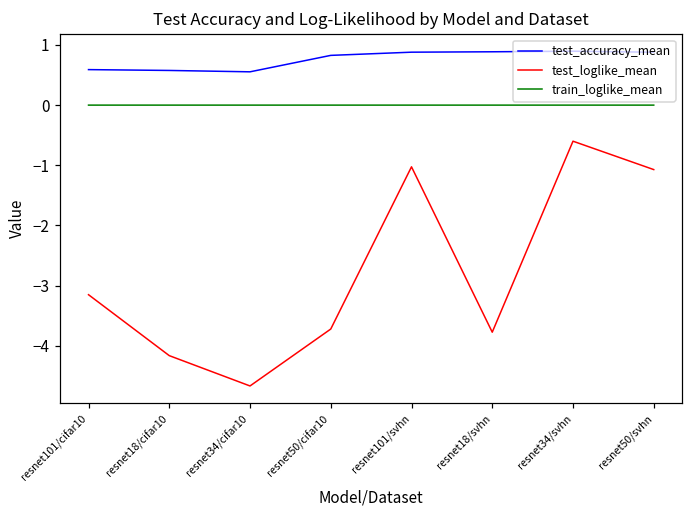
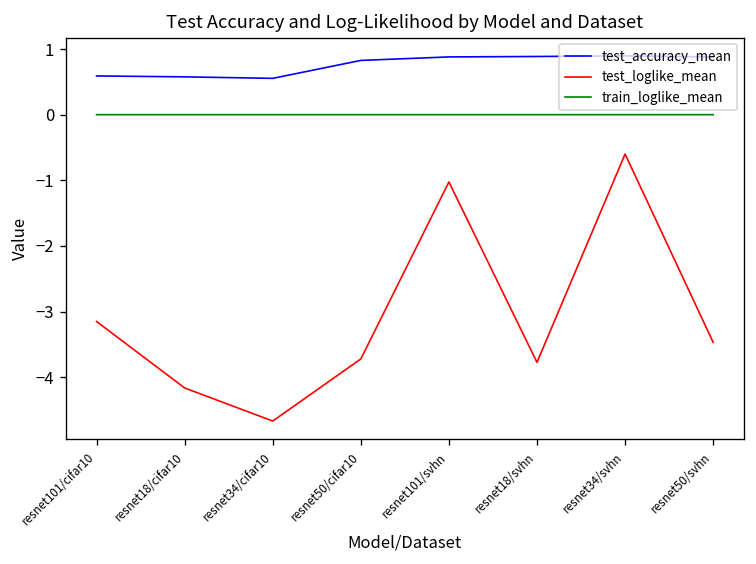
test_loglike_mean, resnet50/svhn: -1.1 -> -3.5
